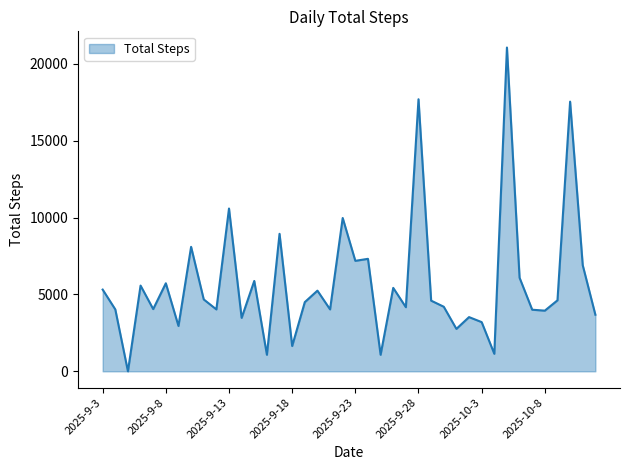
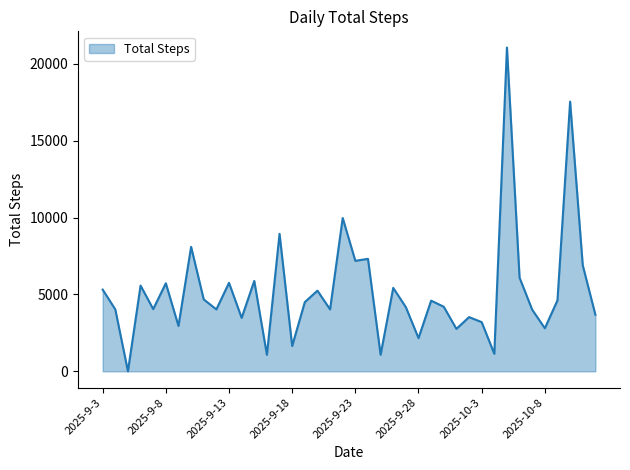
2025-9-13: 10600 -> 5800
2025-9-28: 17700 -> 2200
2025-10-8: 3900 -> 2800
